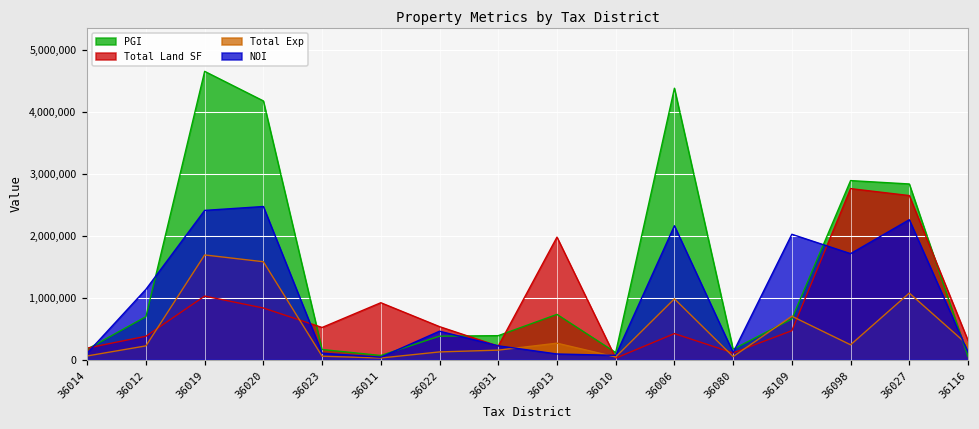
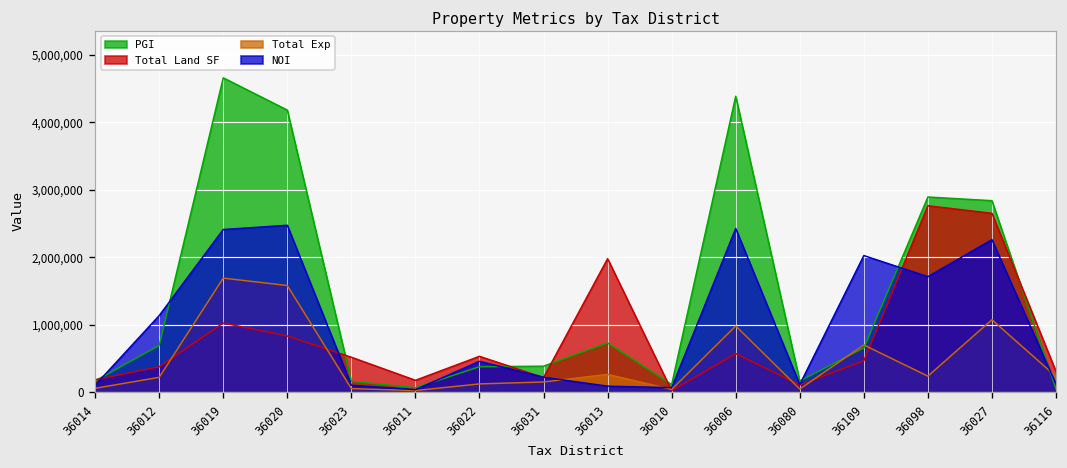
Total Land SF, 36011: 900,000 -> 200,000
Total Land SF, 36006: 400,000 -> 600,000
NOI, 36006: 2,200,000 -> 2,400,000
